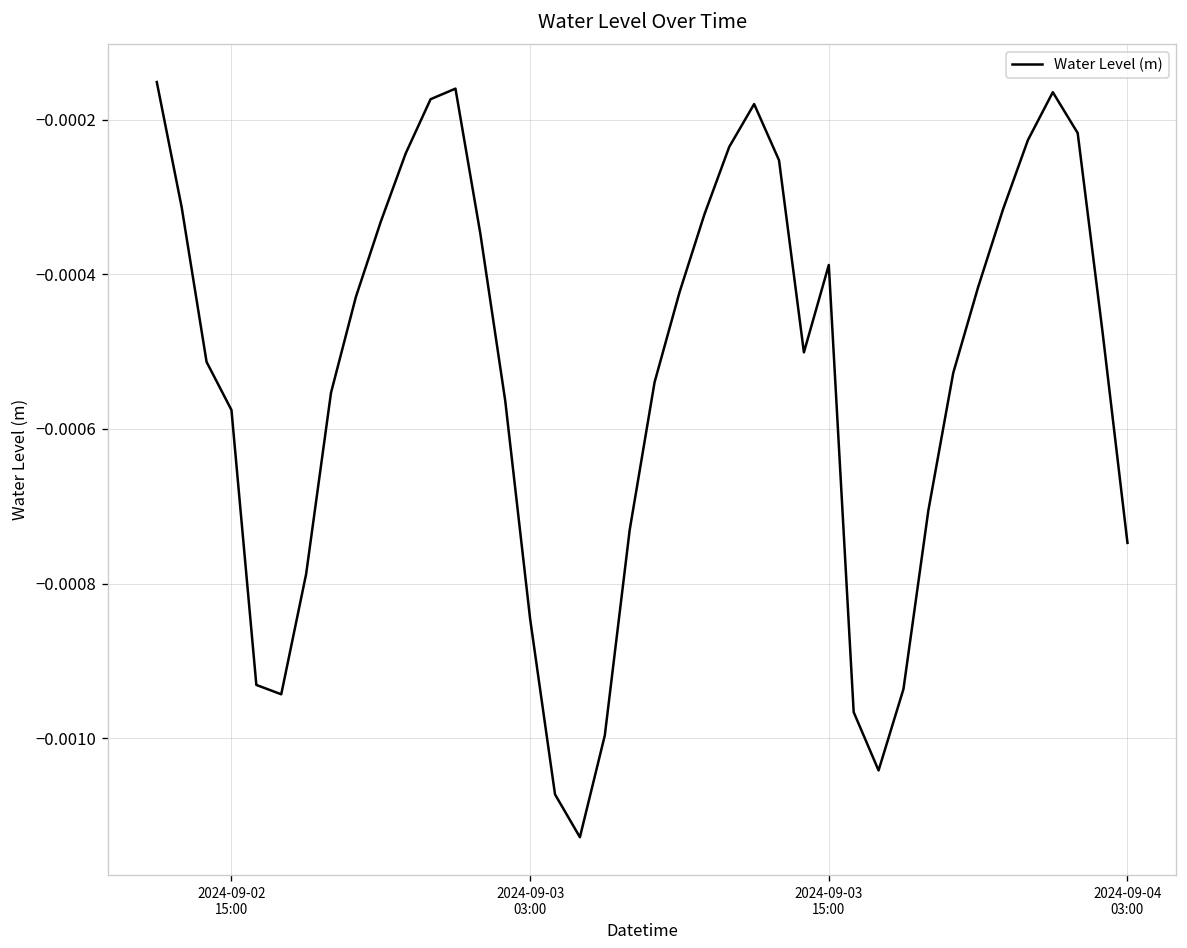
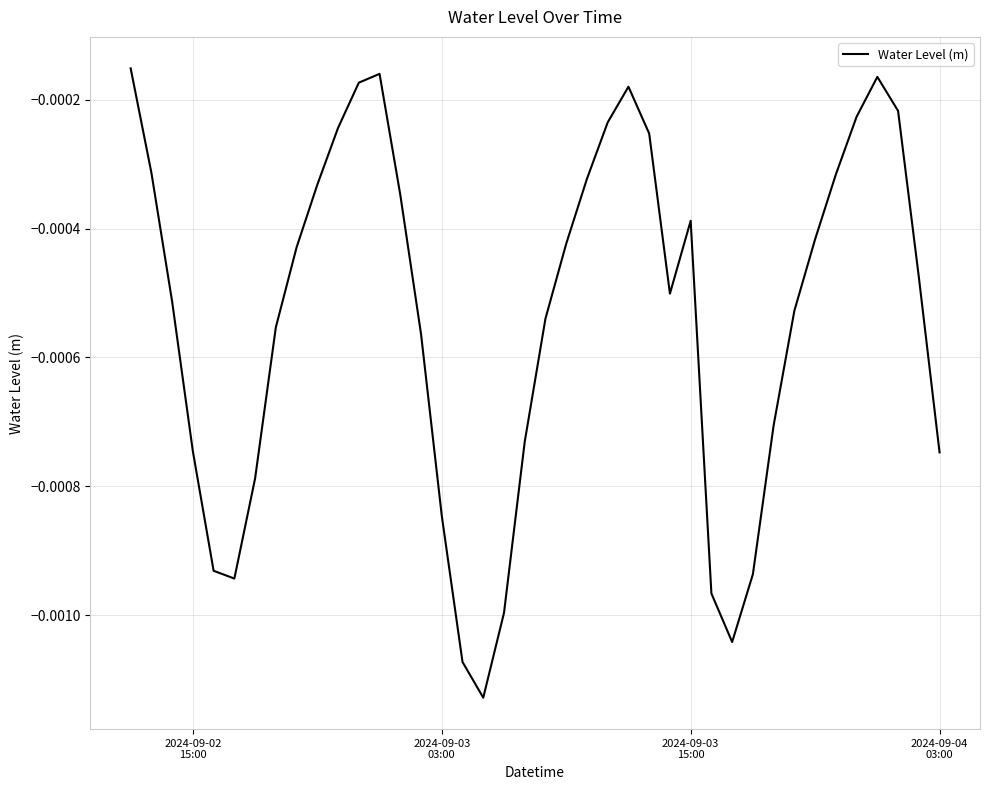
2024-09-02 15:00: -0.00058 -> -0.00075
